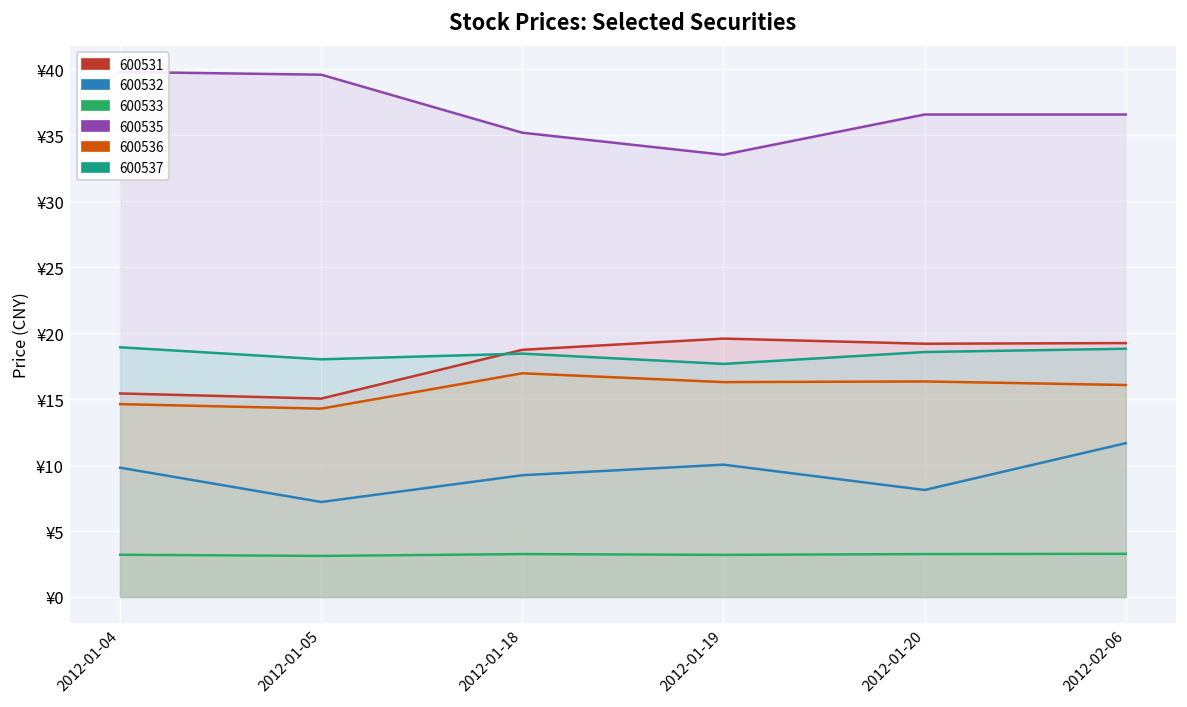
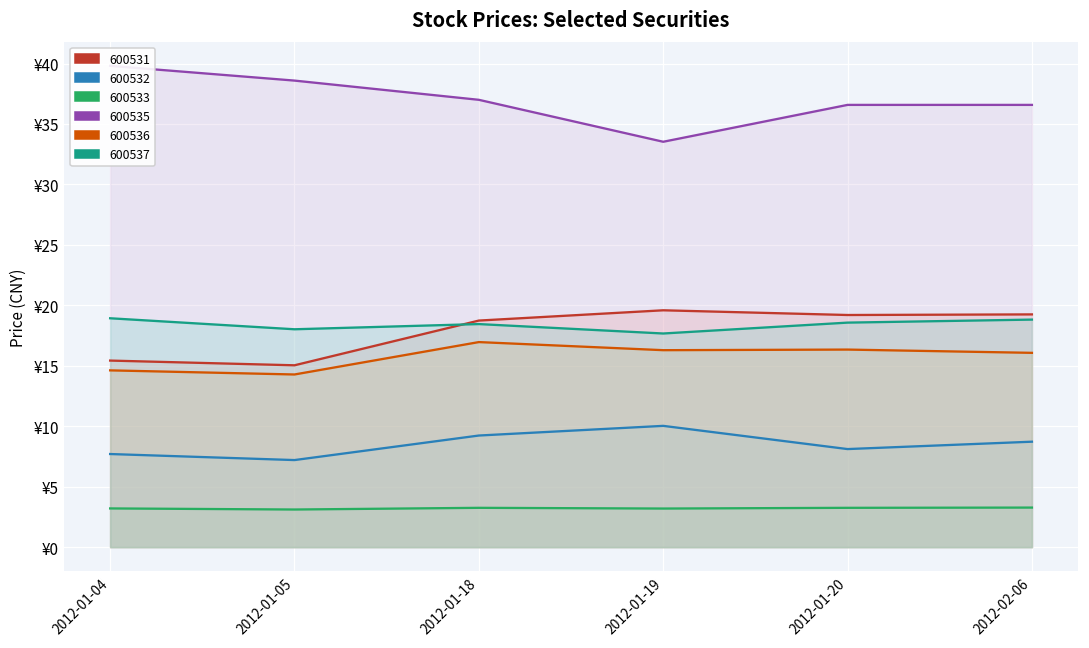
600532, 2012-01-04: ¥9.8 -> ¥7.7
600535, 2012-01-05: ¥39.6 -> ¥38.6
600535, 2012-01-18: ¥35.2 -> ¥37.0
600532, 2012-02-06: ¥11.7 -> ¥8.7
